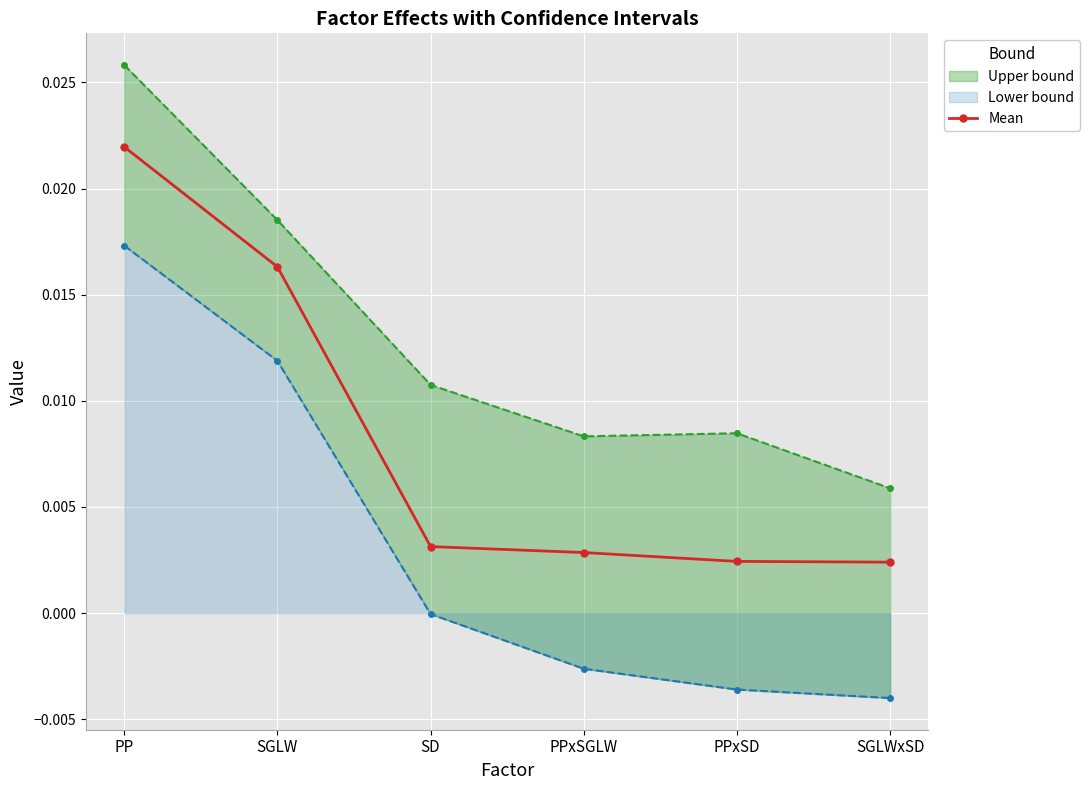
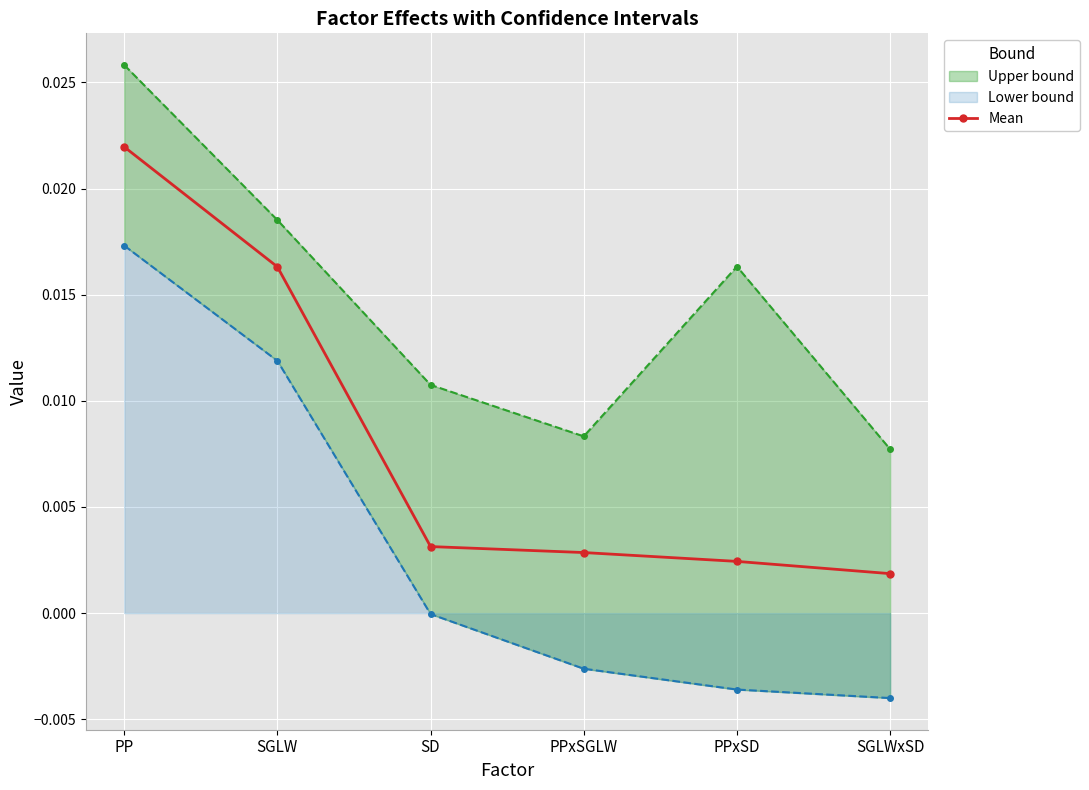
Upper bound, PPxSD: 0.0085 -> 0.0163
Mean, SGLWxSD: 0.0024 -> 0.0019
Upper bound, SGLWxSD: 0.0059 -> 0.0077
